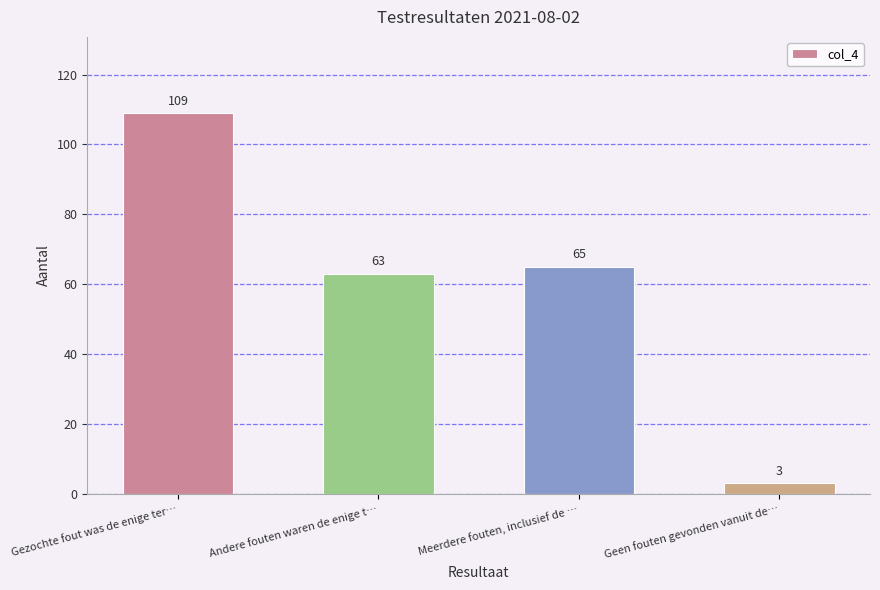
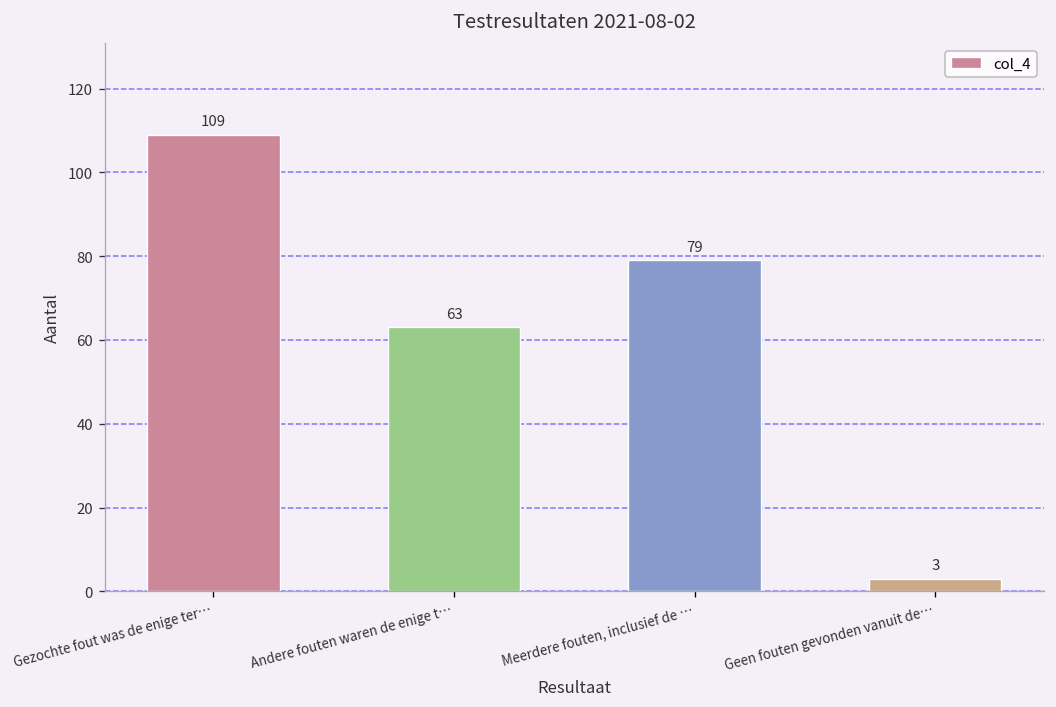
Meerdere fouten, inclusief de …: 65 -> 79
